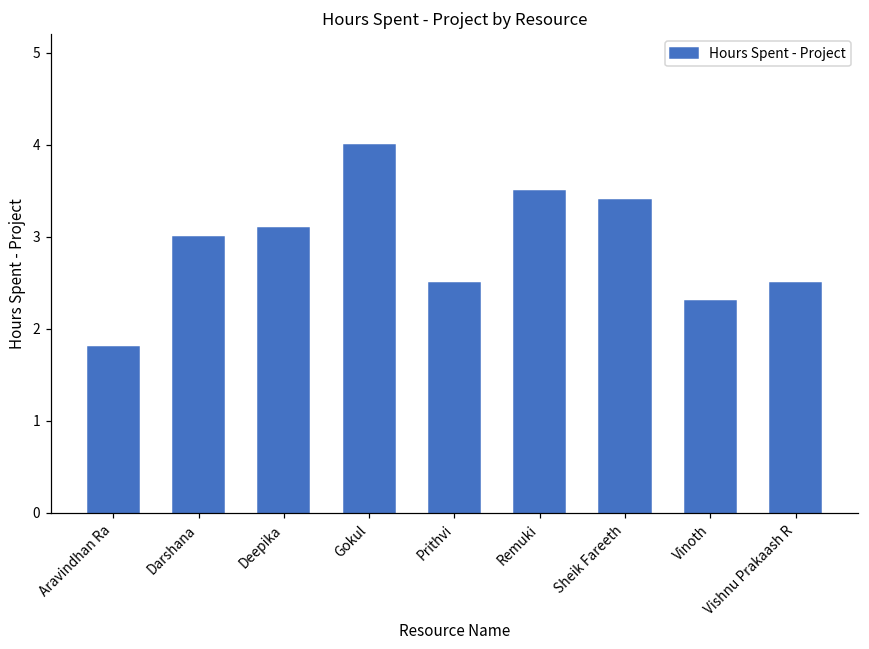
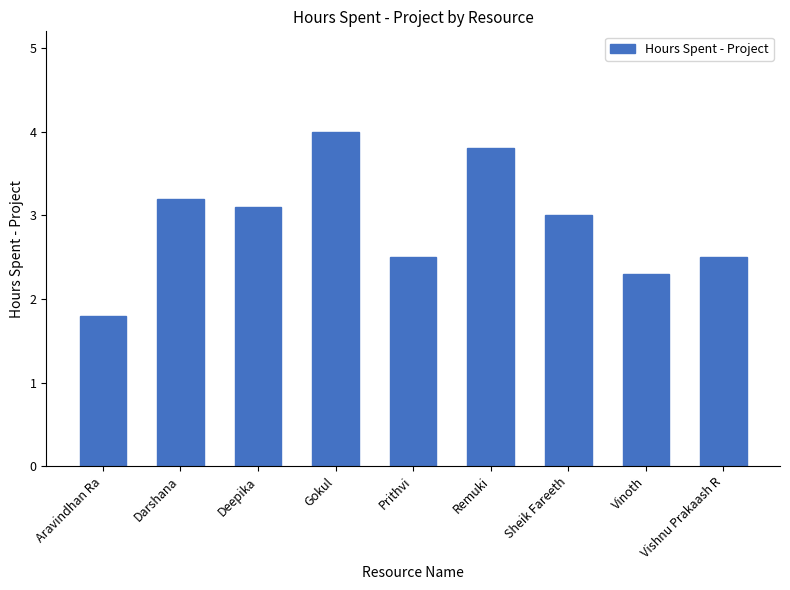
Darshana: 3.0 -> 3.2
Remuki: 3.5 -> 3.8
Sheik Fareeth: 3.4 -> 3.0
